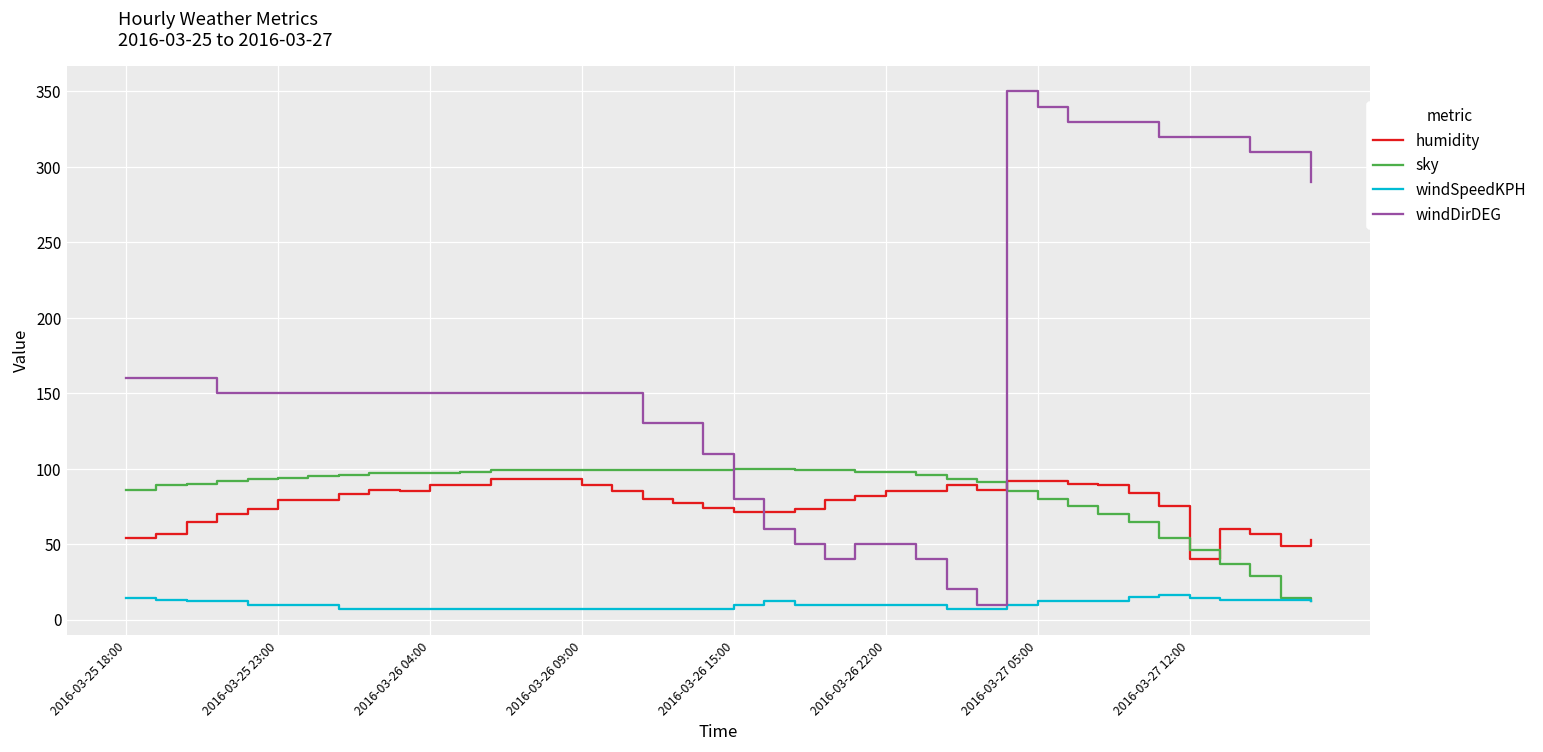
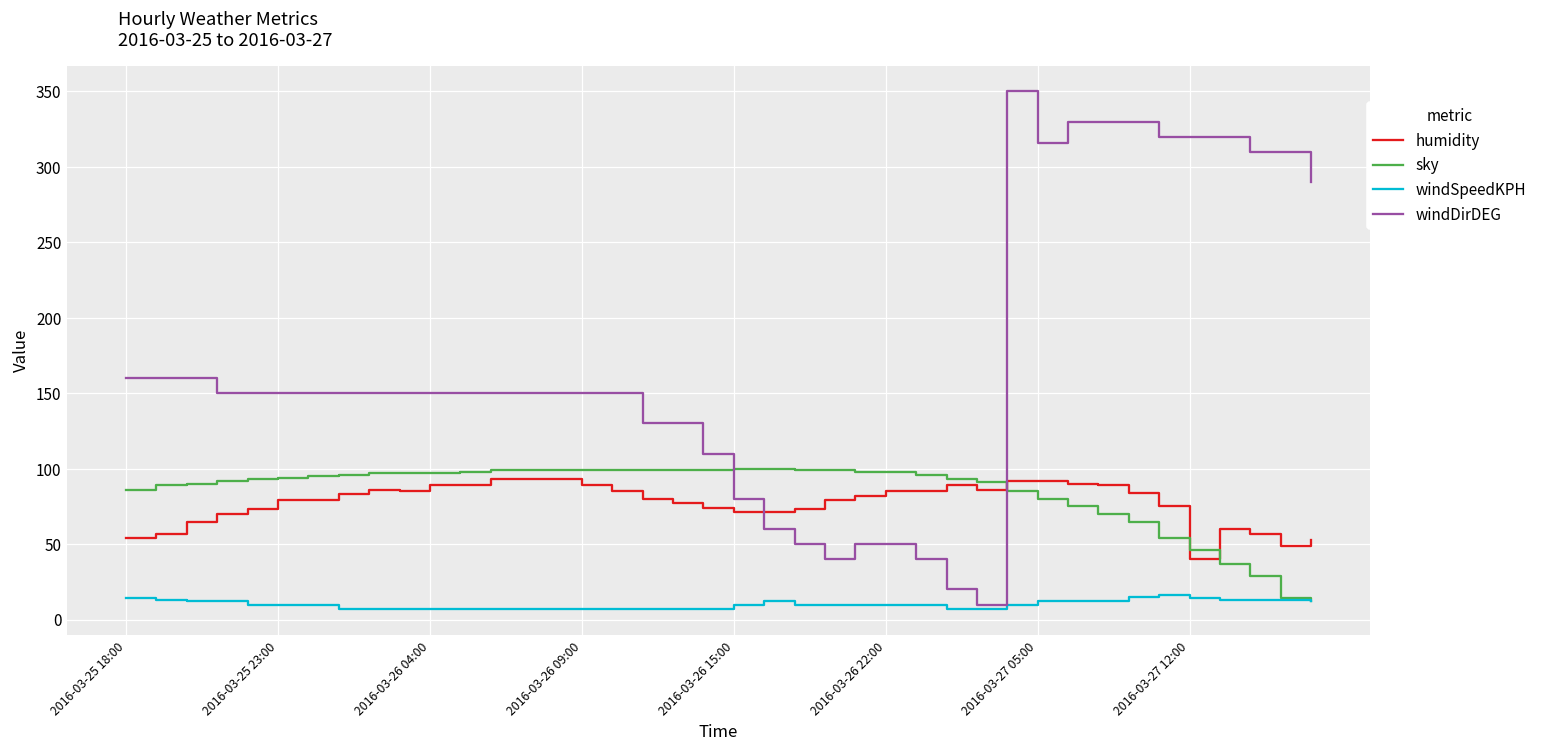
windDirDEG, 2016-03-27 05:00: 340 -> 316
